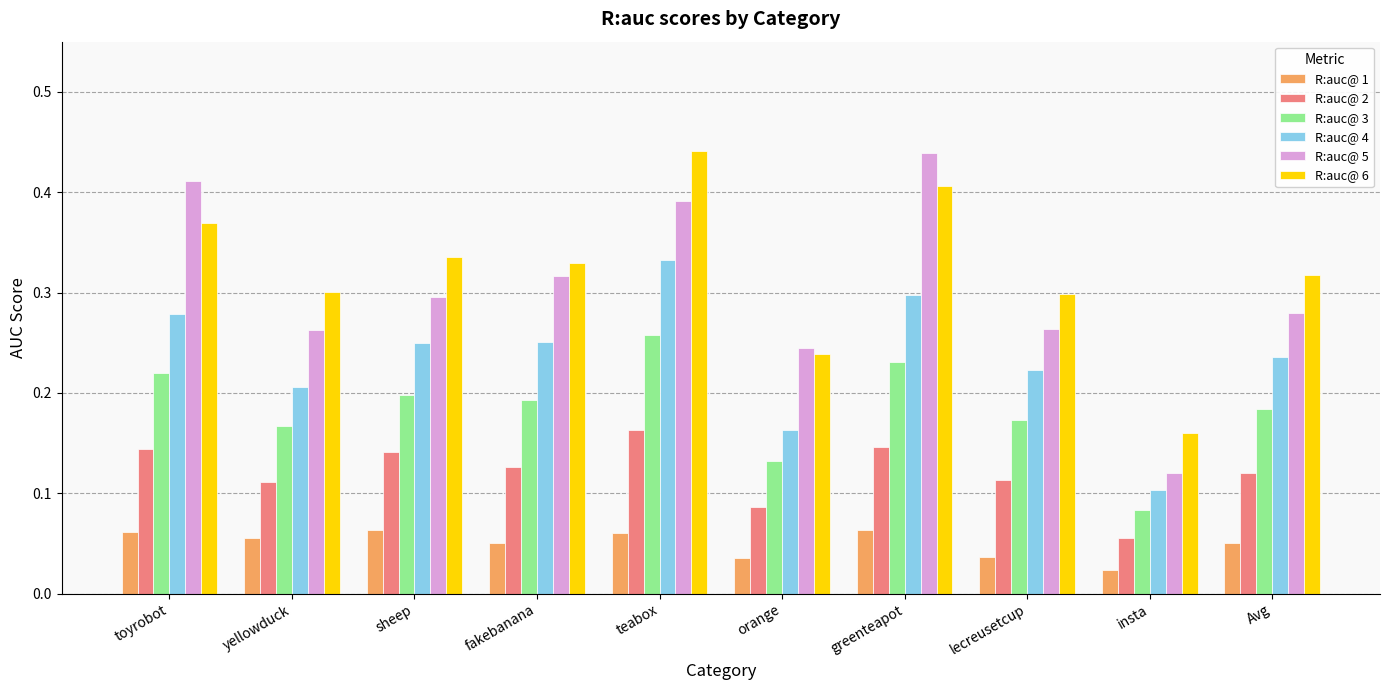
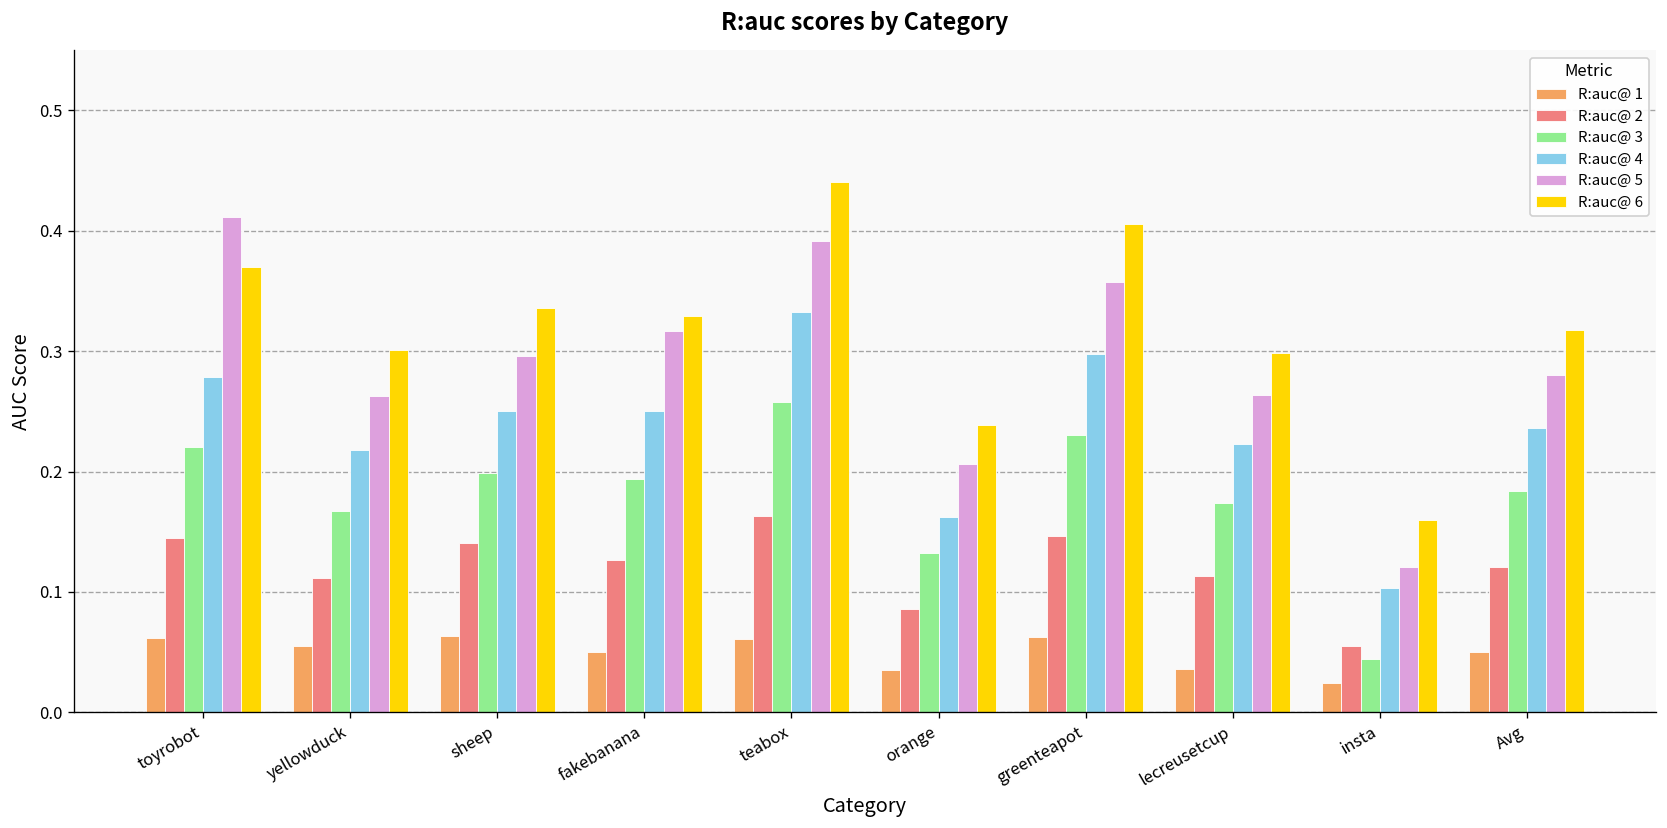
R:auc@ 4, yellowduck: 0.205 -> 0.218
R:auc@ 5, orange: 0.244 -> 0.206
R:auc@ 5, greenteapot: 0.439 -> 0.357
R:auc@ 3, insta: 0.083 -> 0.044
